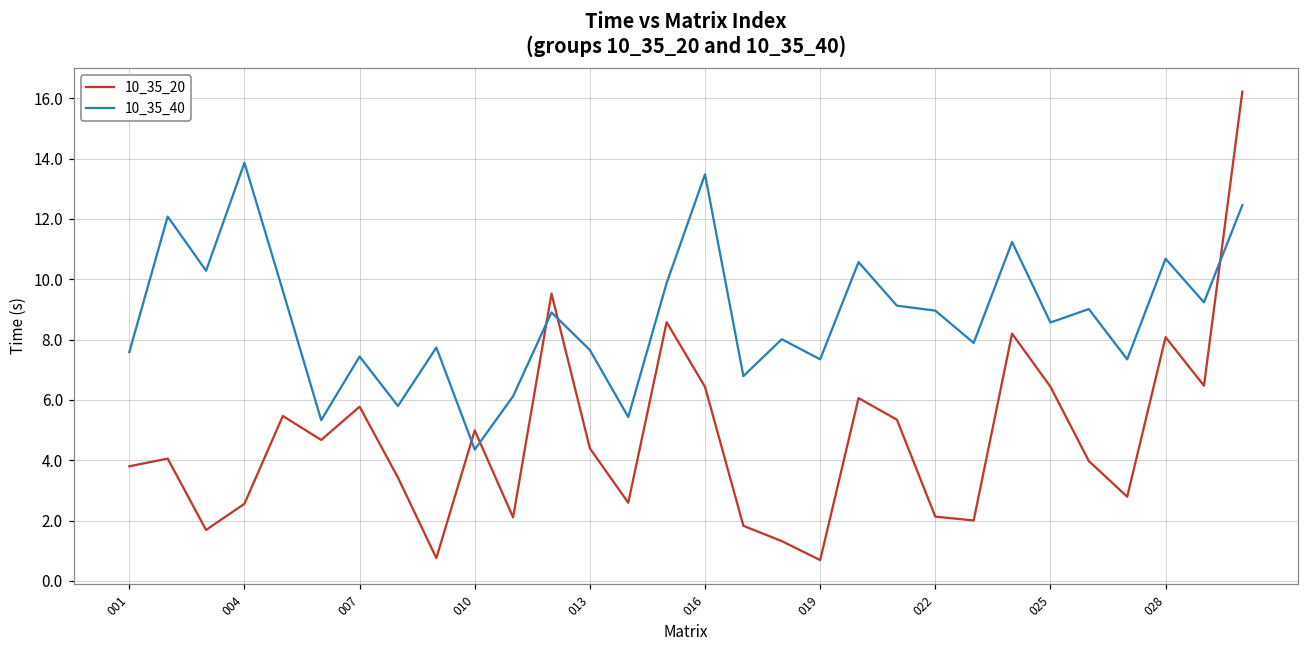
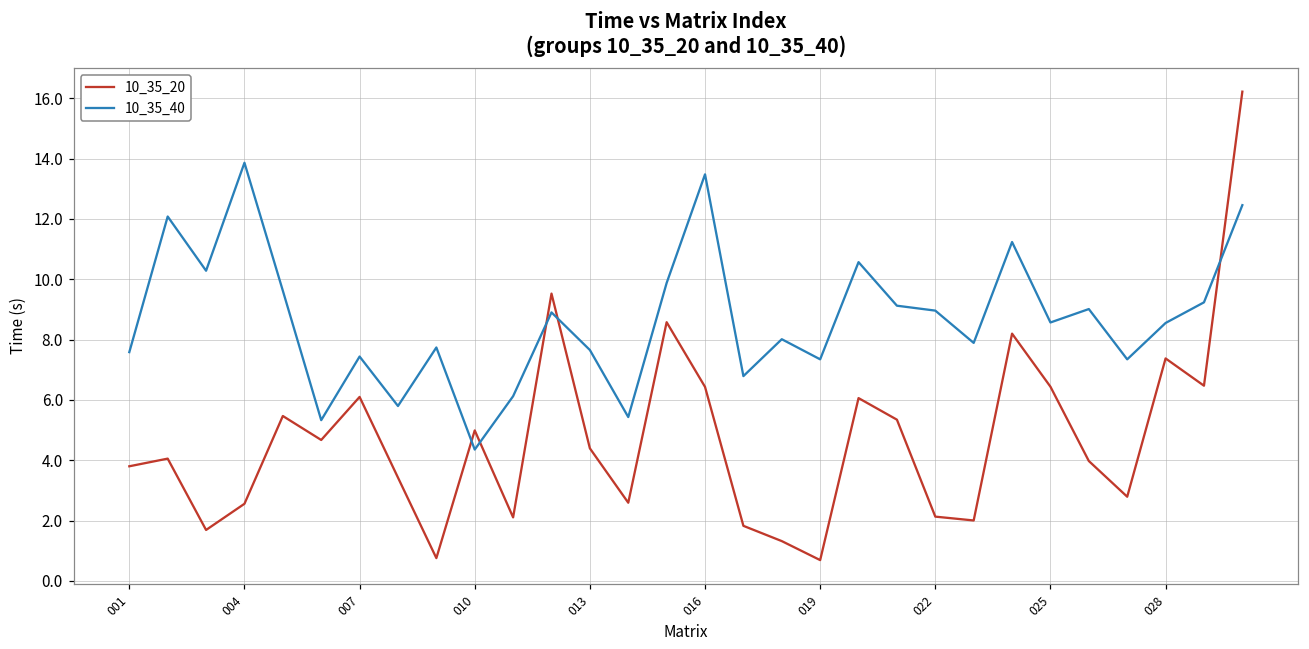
10_35_20, 007: 5.8 -> 6.1
10_35_20, 028: 8.1 -> 7.4
10_35_40, 028: 10.7 -> 8.6
